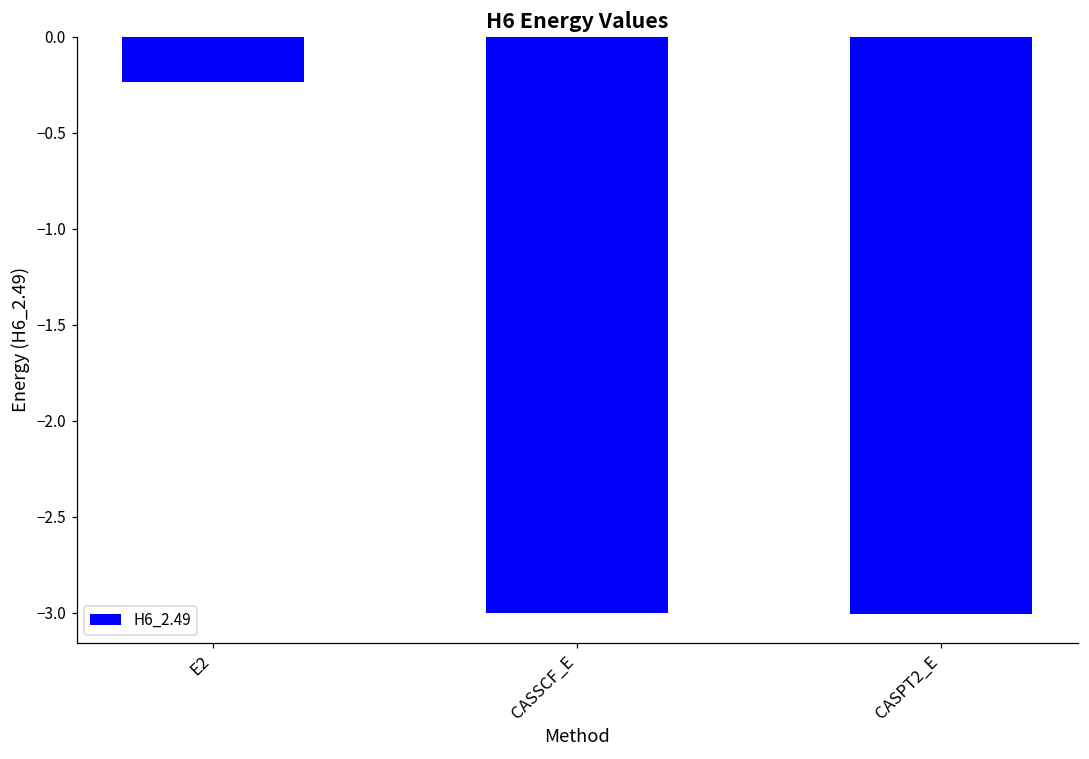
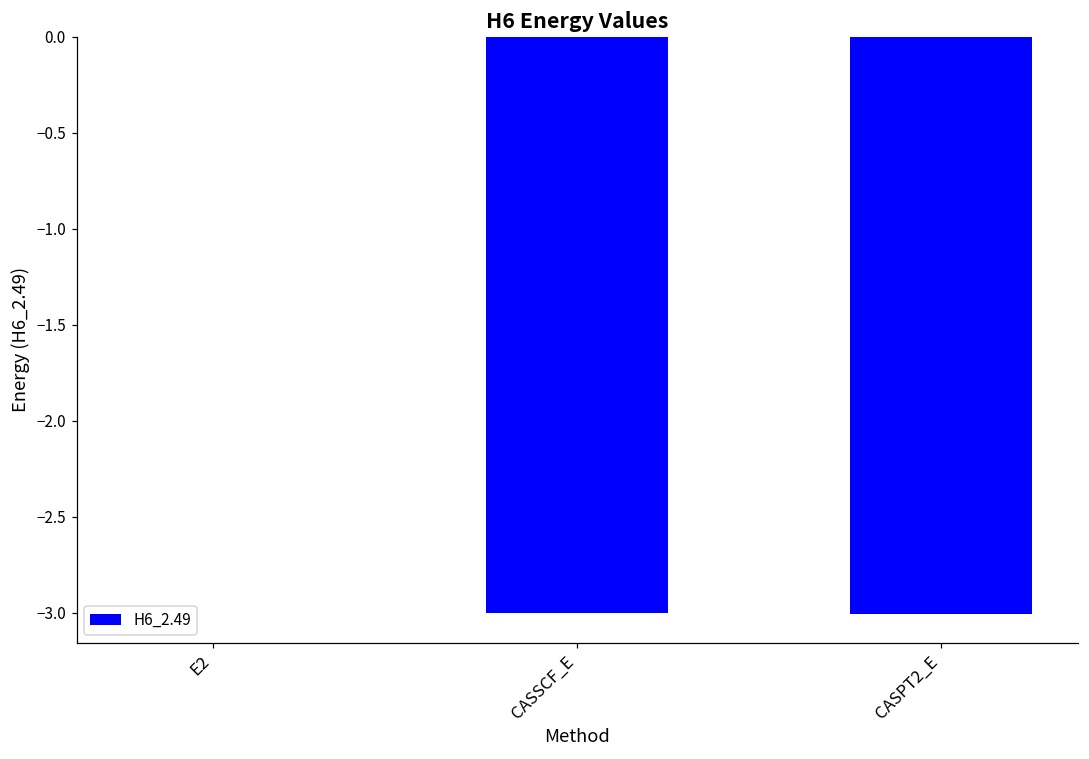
E2: -0.24 -> 0.00
